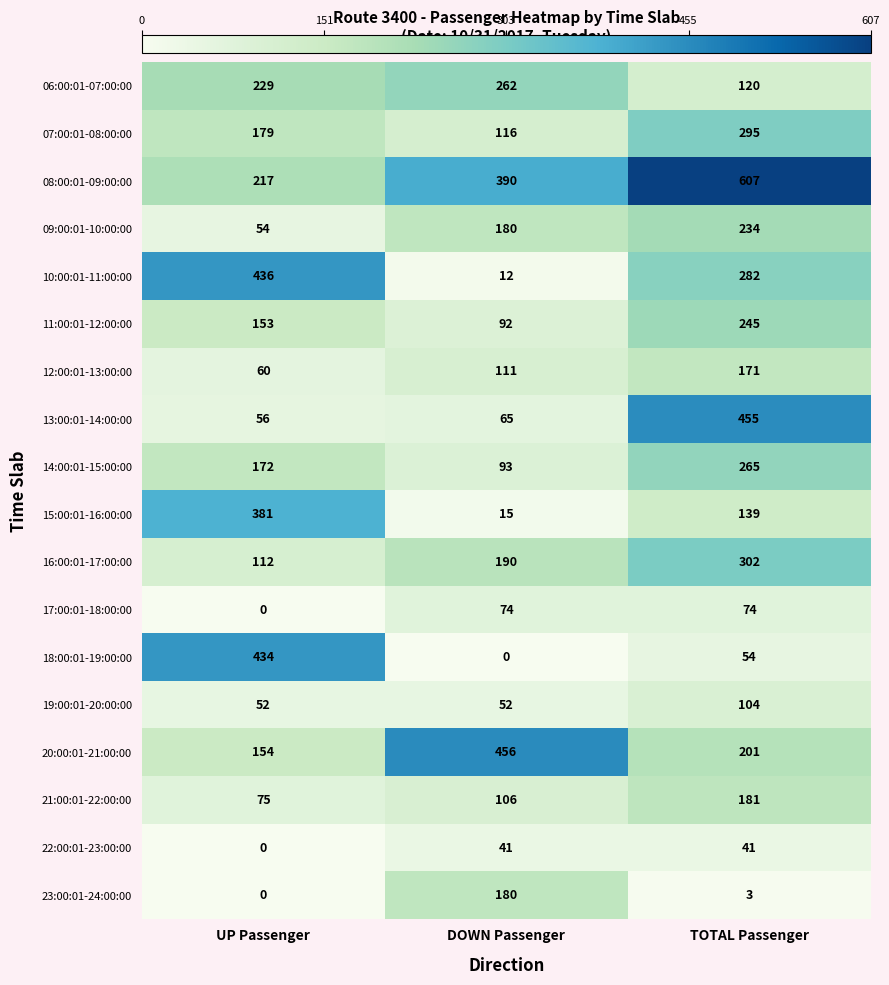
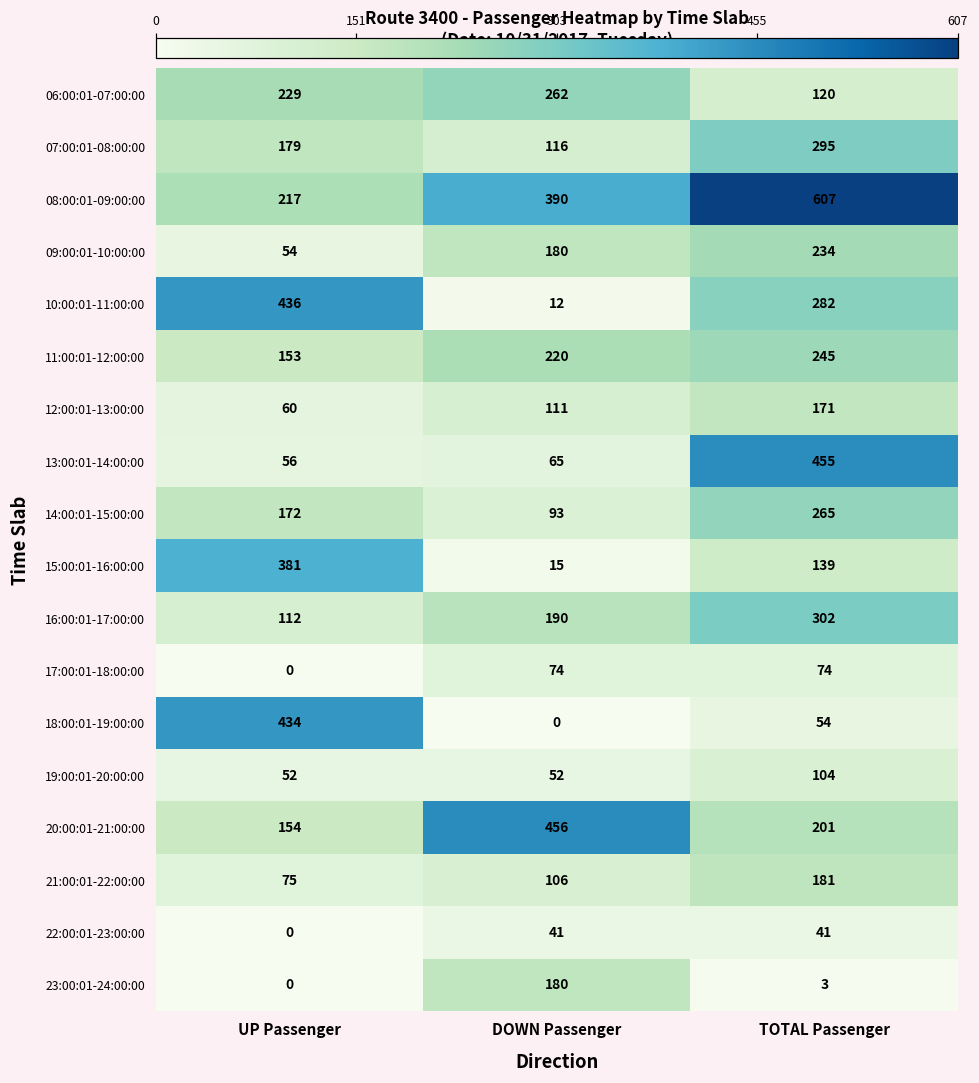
11:00:01-12:00:00, DOWN Passenger: 92 -> 220
